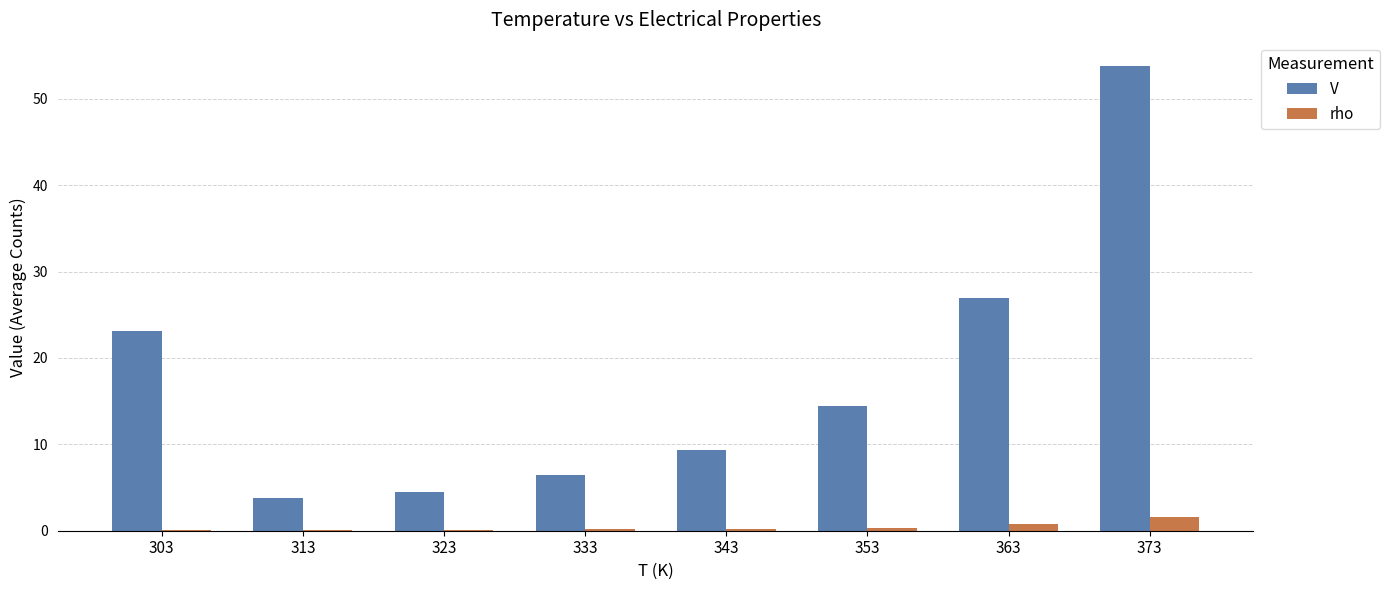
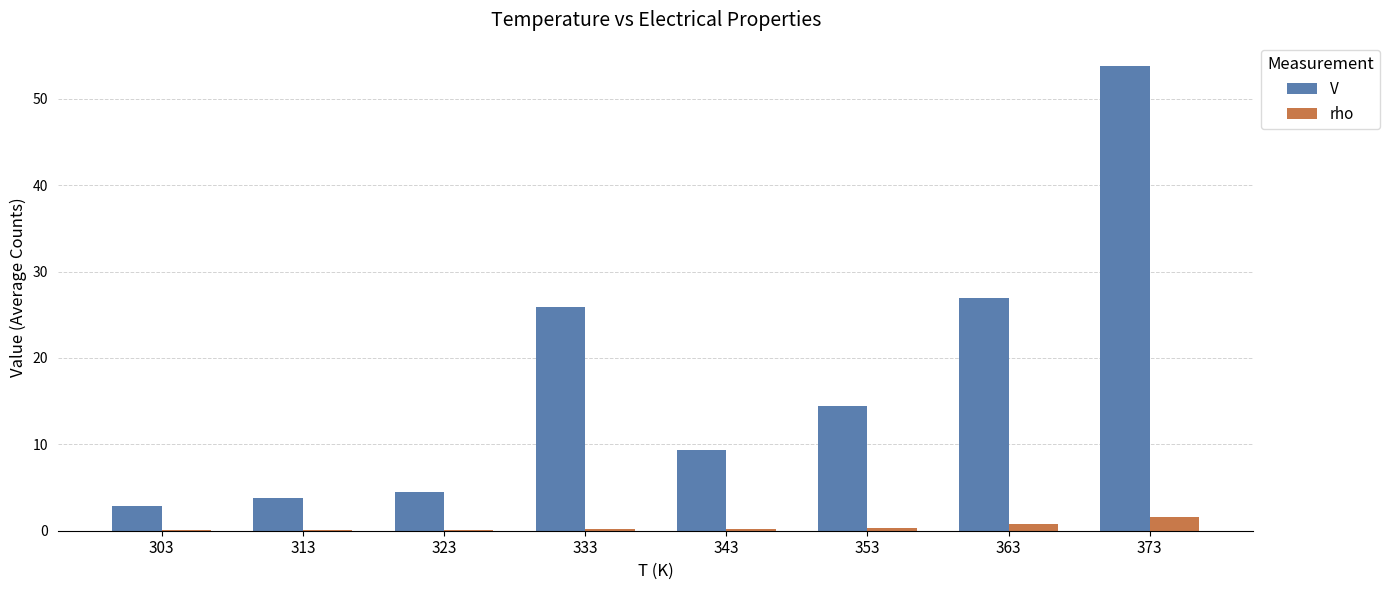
V, 303: 23 -> 3
V, 333: 7 -> 26
